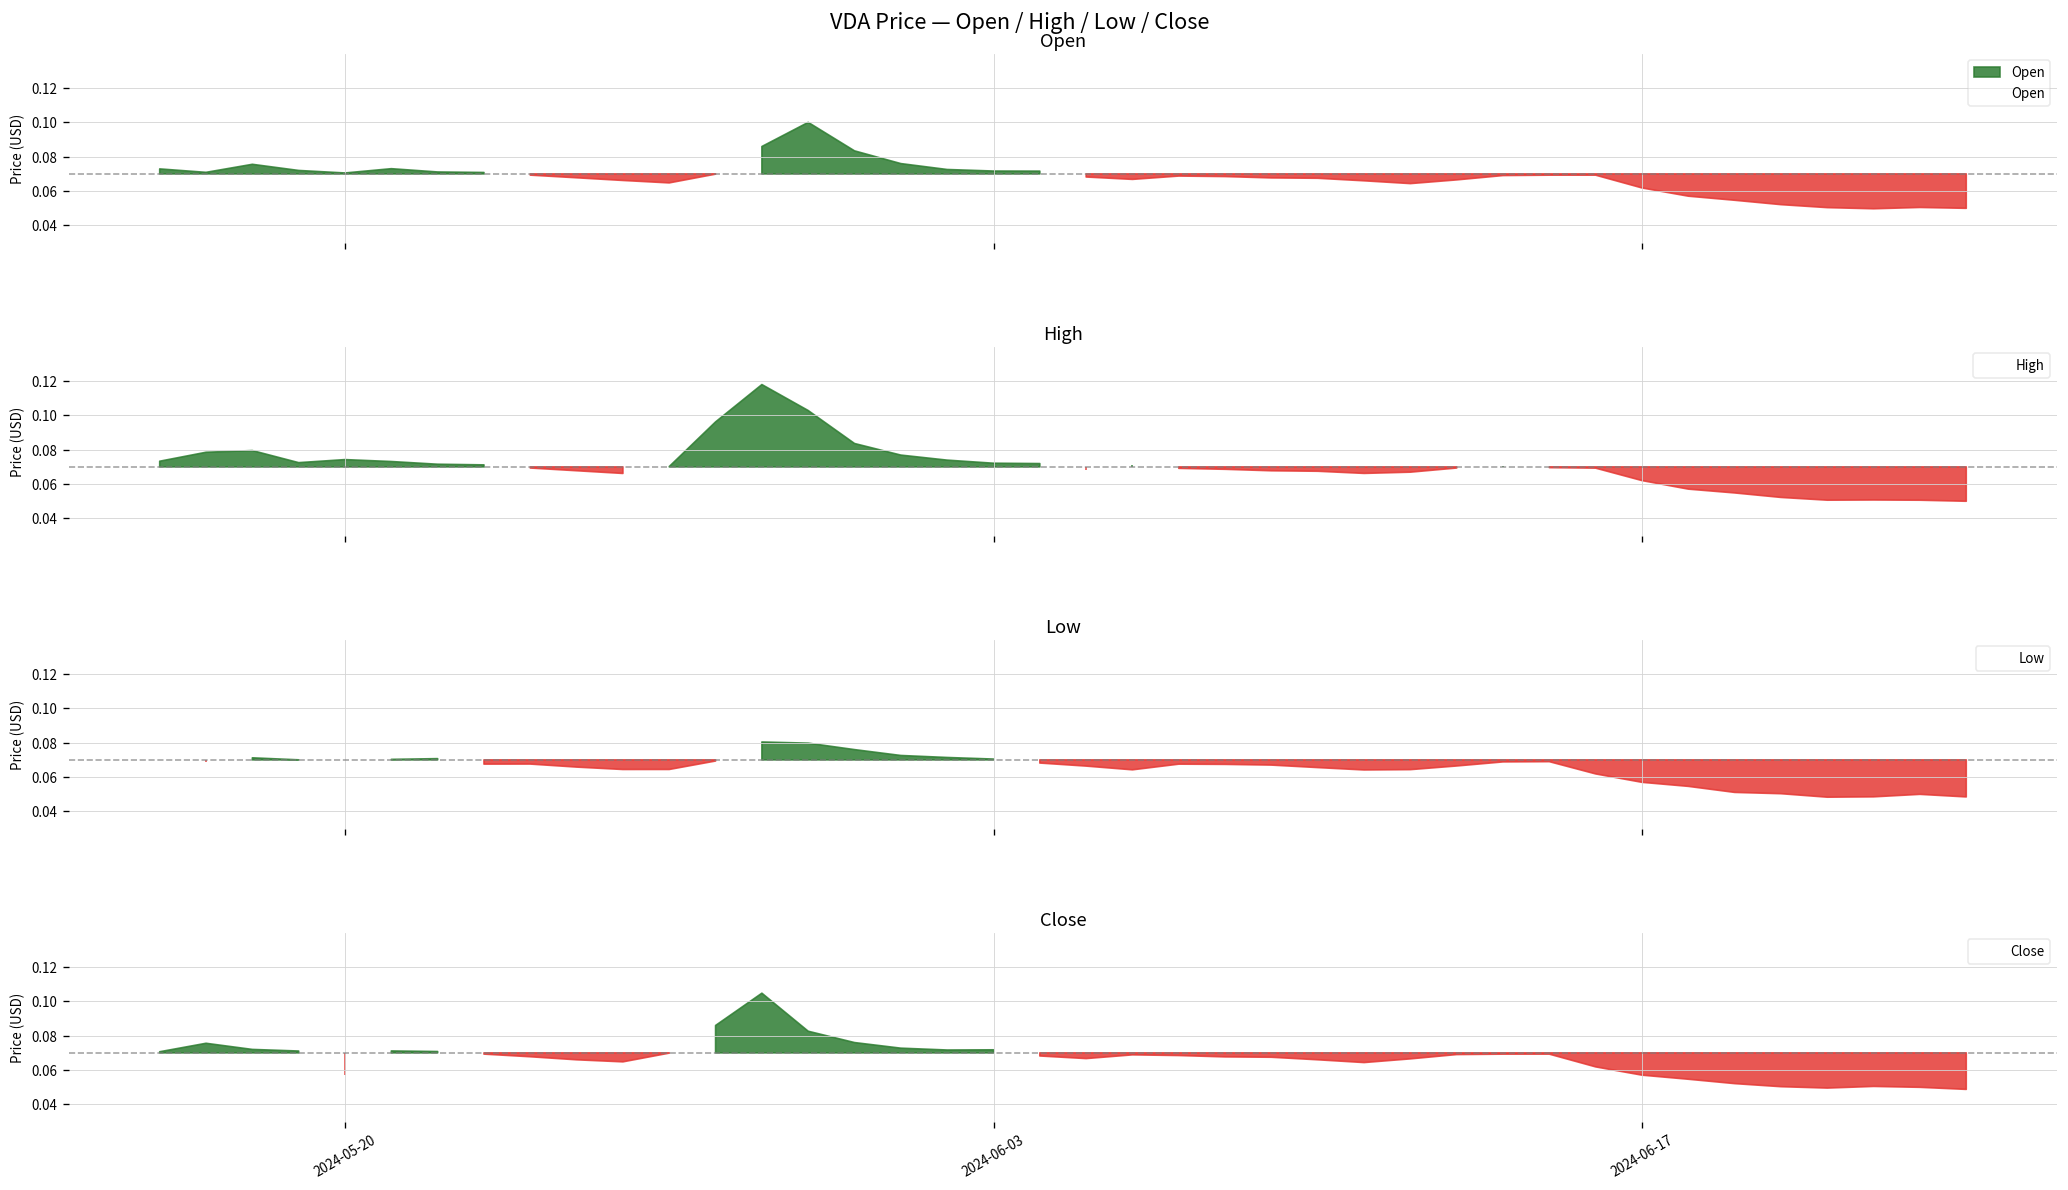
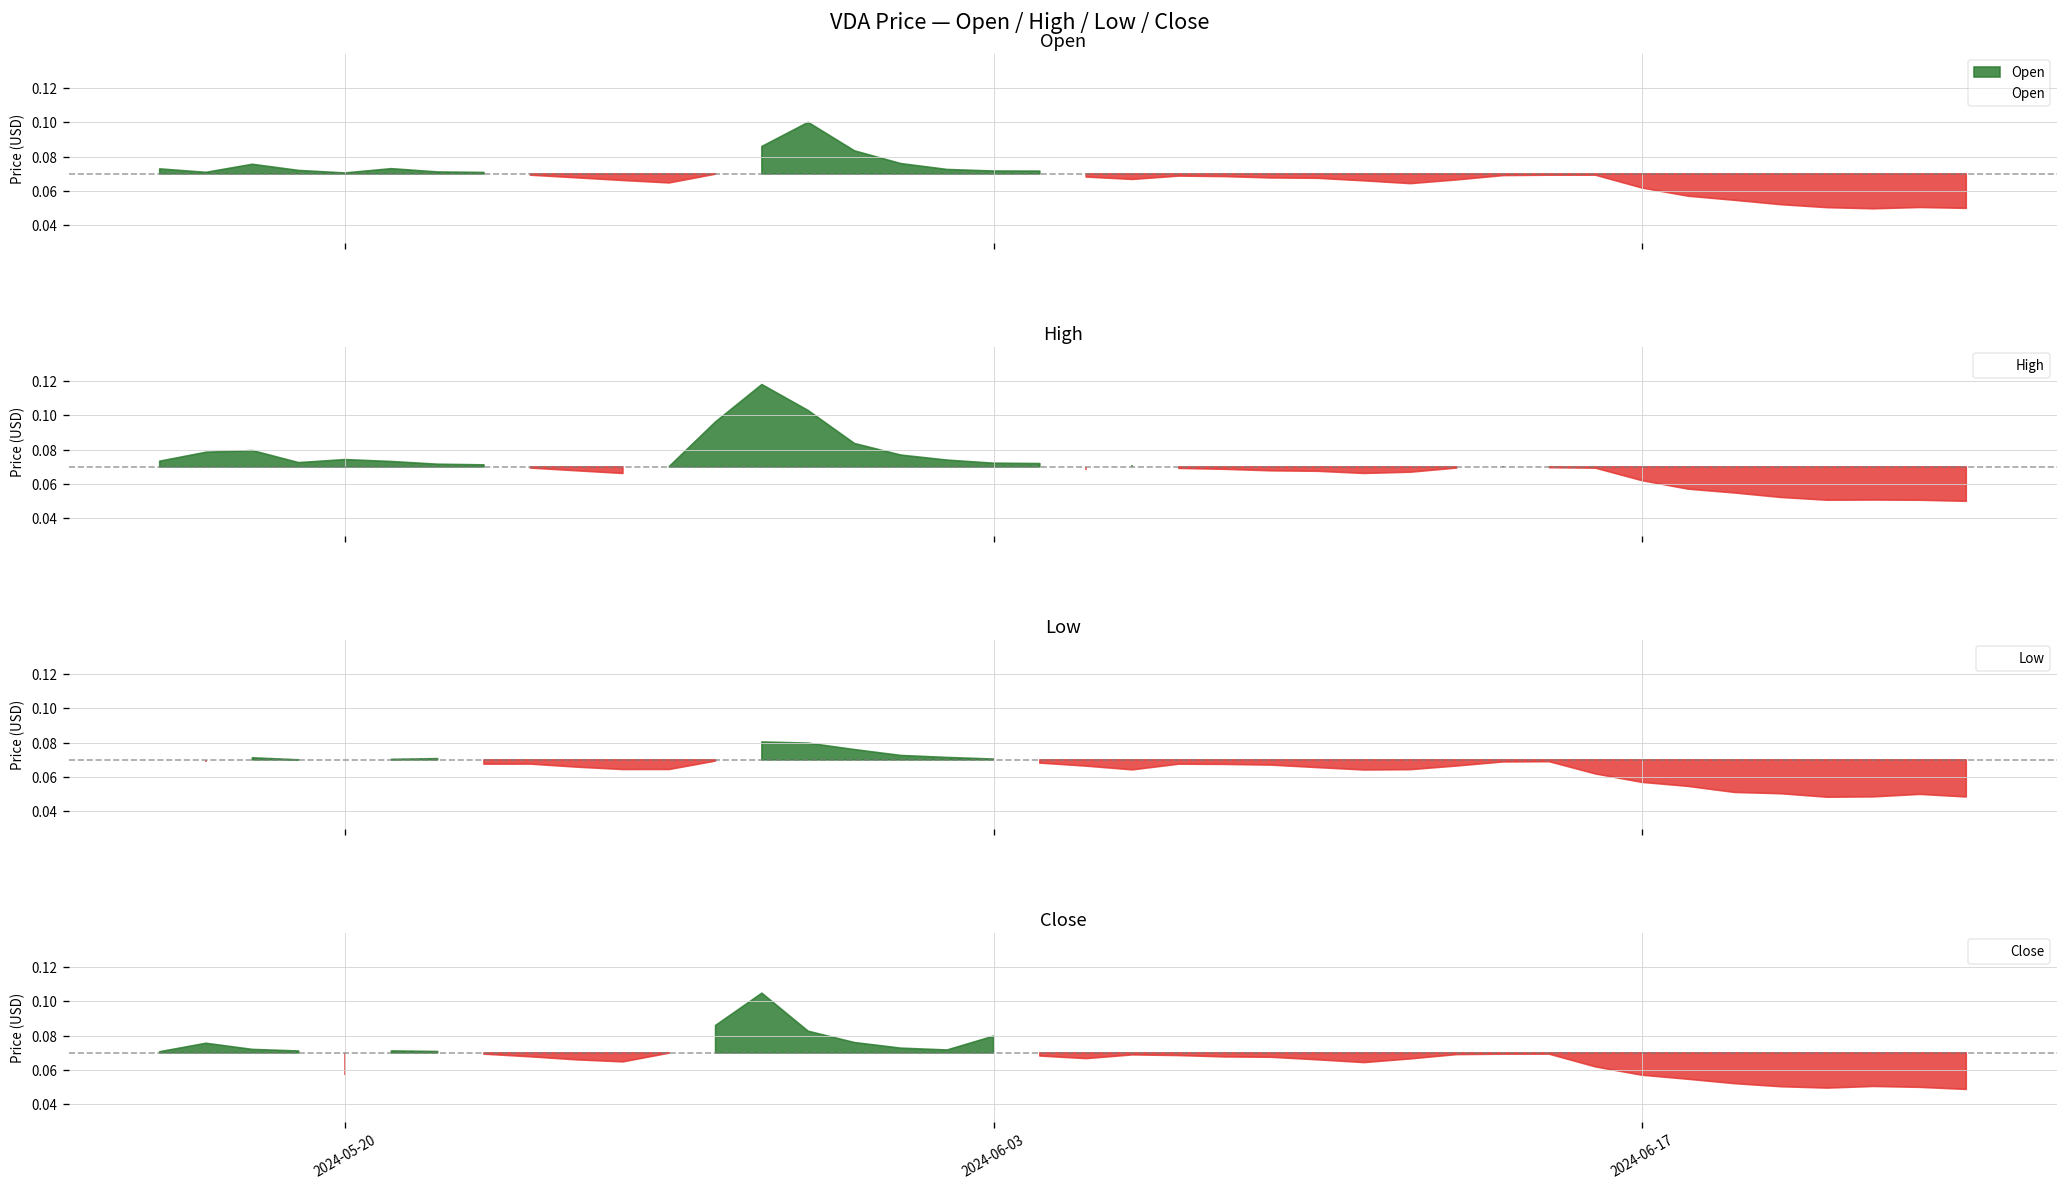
Close, 2024-06-03: 0.072 -> 0.080
